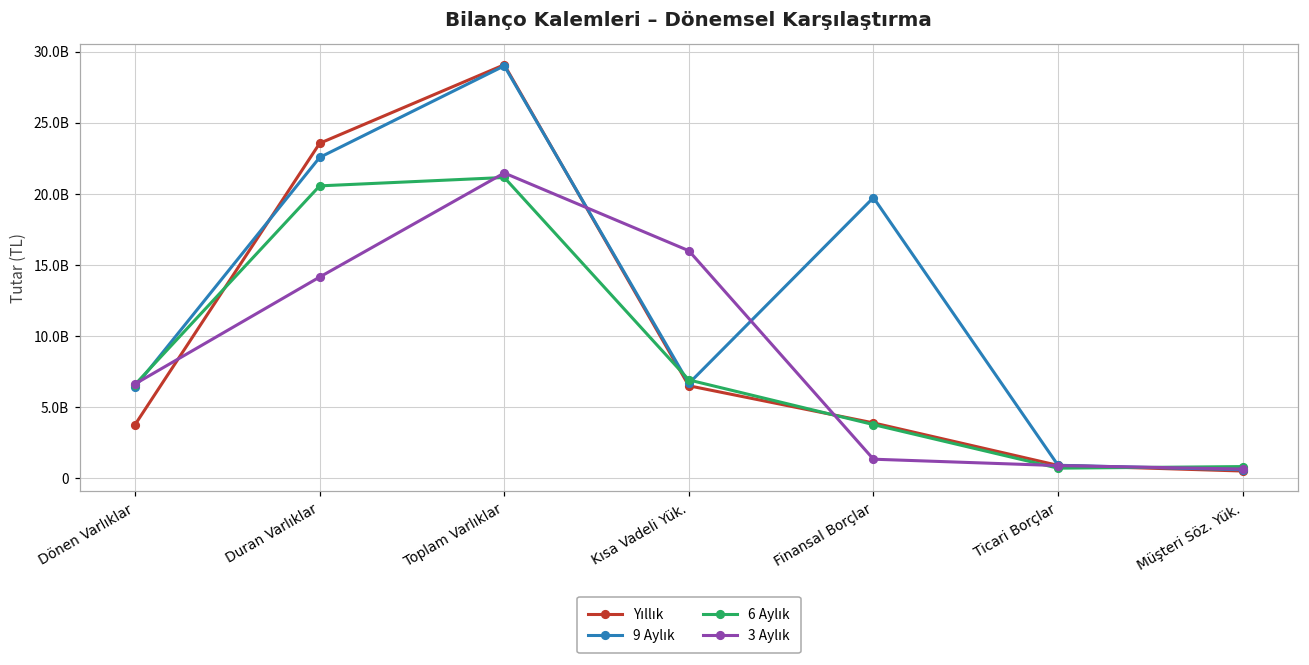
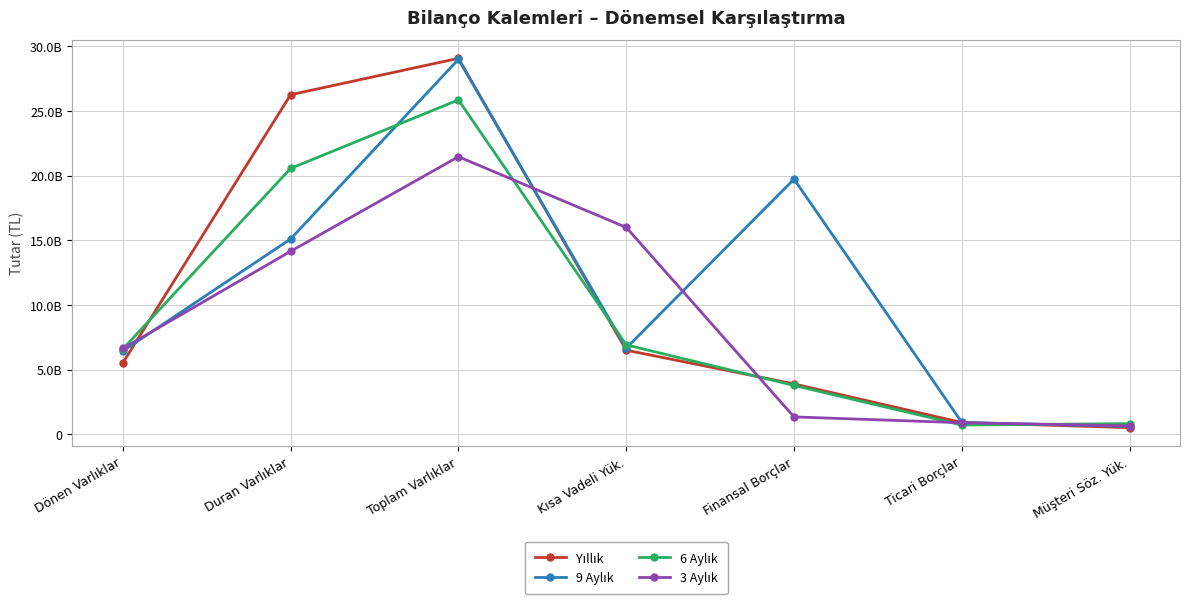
Yıllık, Dönen Varlıklar: 3800000000 -> 5500000000
Yıllık, Duran Varlıklar: 23600000000 -> 26300000000
9 Aylık, Duran Varlıklar: 22600000000 -> 15100000000
6 Aylık, Toplam Varlıklar: 21100000000 -> 25900000000
